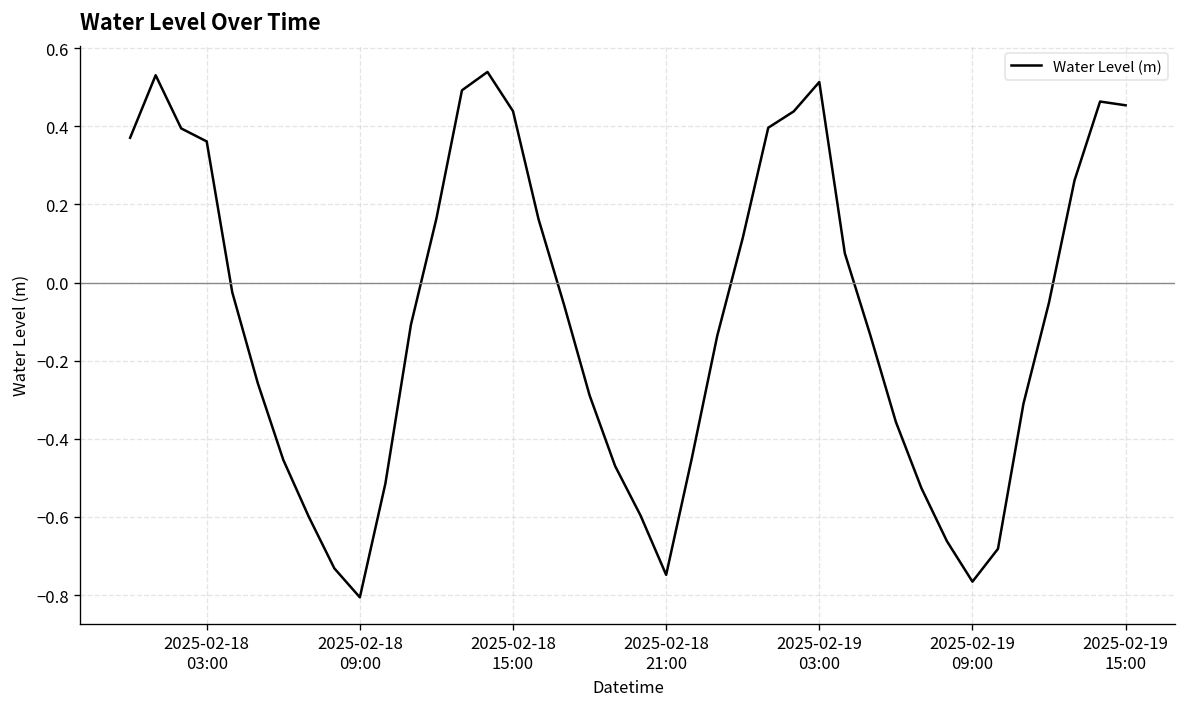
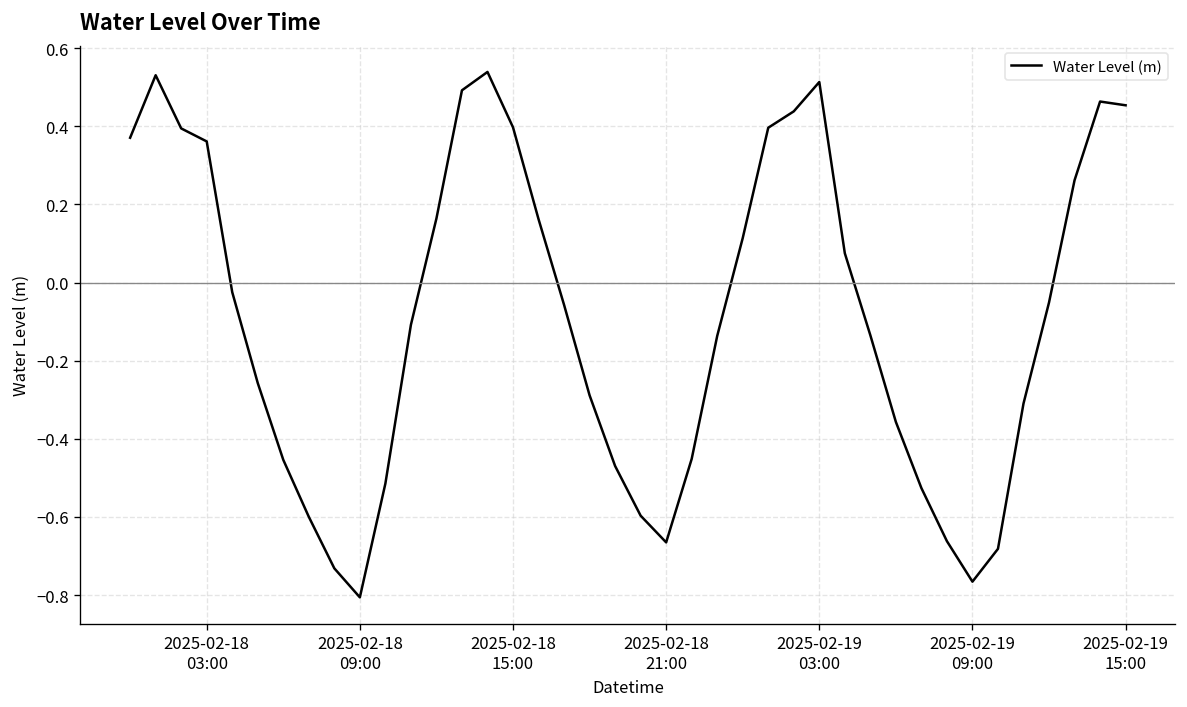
2025-02-18 15:00: 0.44 -> 0.40
2025-02-18 21:00: -0.75 -> -0.67
